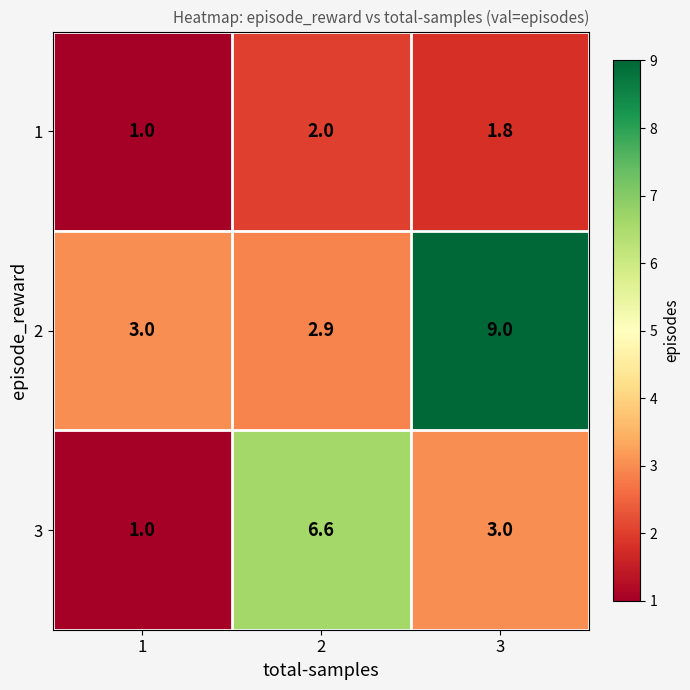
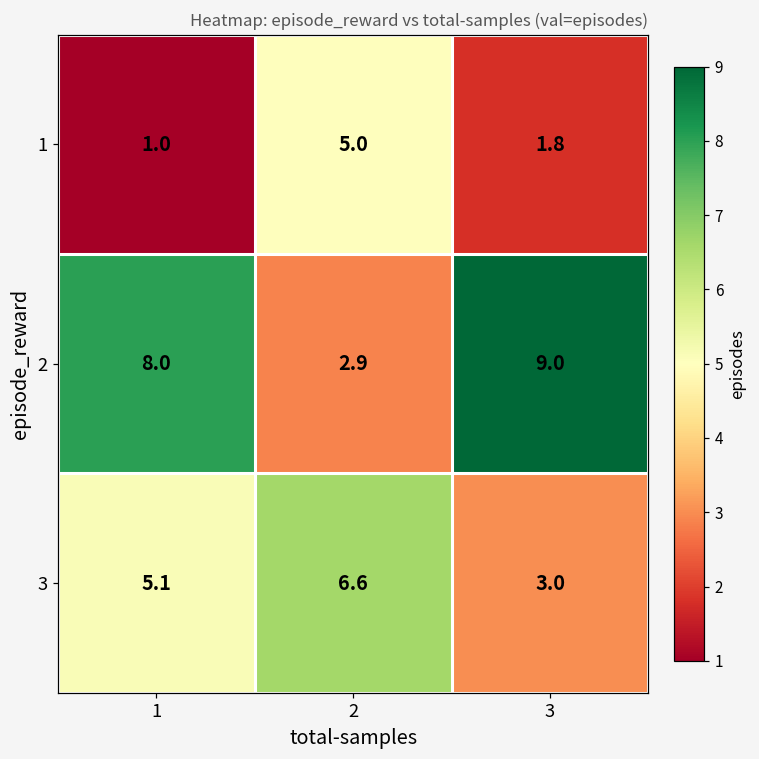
1, 2: 2.0 -> 5.0
2, 1: 3.0 -> 8.0
3, 1: 1.0 -> 5.1
